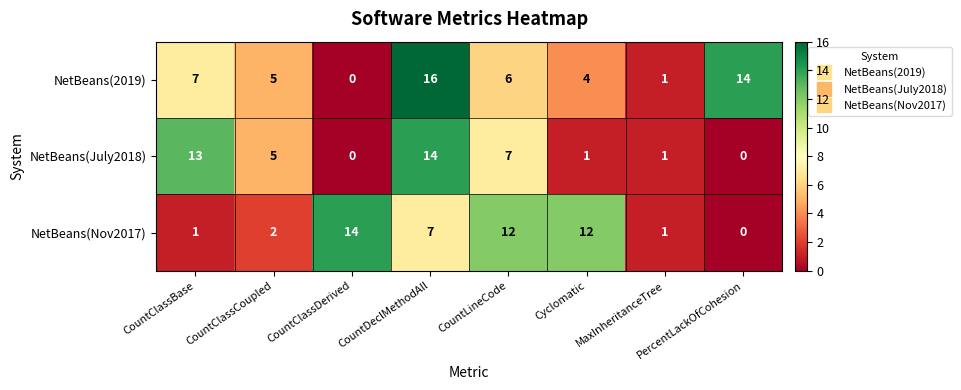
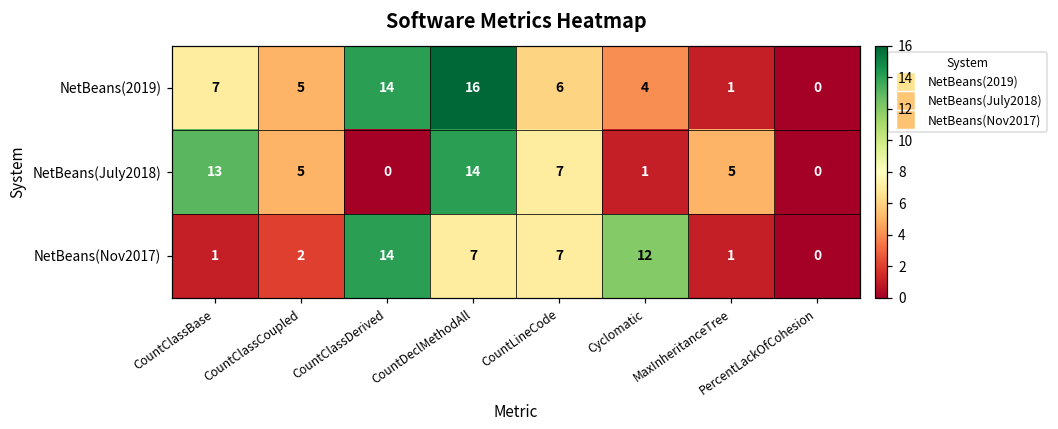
NetBeans(2019), CountClassDerived: 0 -> 14
NetBeans(2019), PercentLackOfCohesion: 14 -> 0
NetBeans(July2018), MaxInheritanceTree: 1 -> 5
NetBeans(Nov2017), CountLineCode: 12 -> 7
